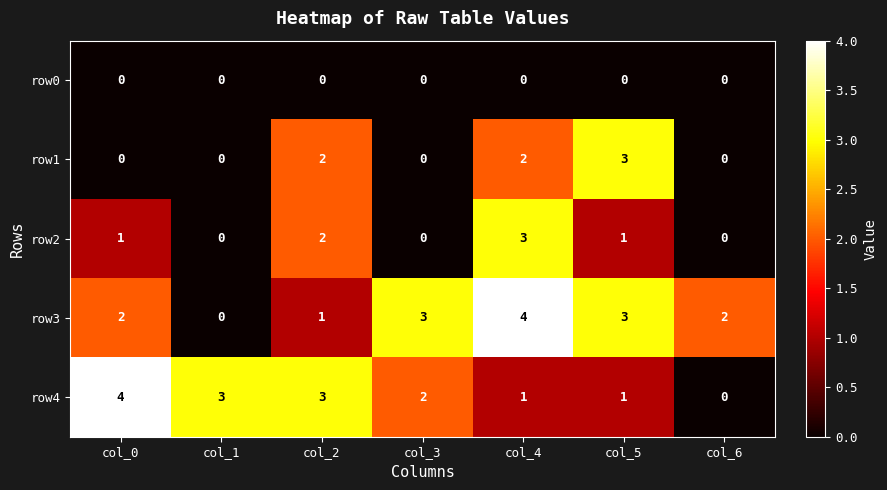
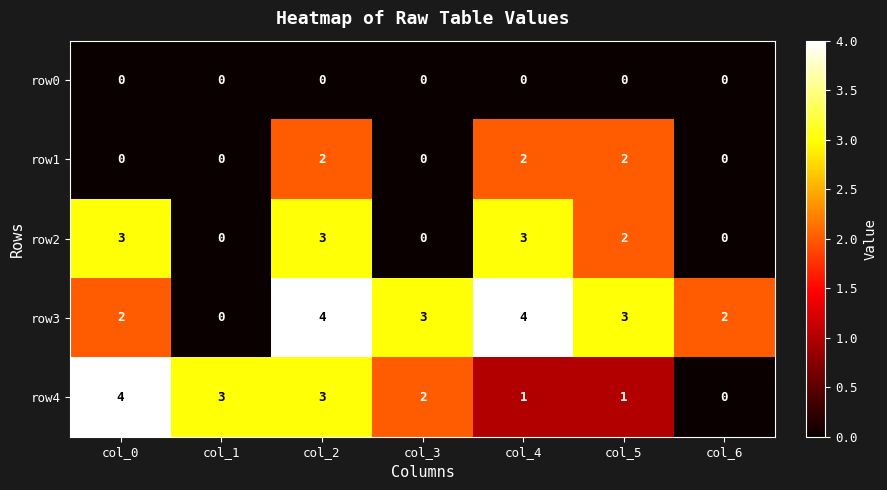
row1, col_5: 3 -> 2
row2, col_0: 1 -> 3
row2, col_2: 2 -> 3
row2, col_5: 1 -> 2
row3, col_2: 1 -> 4
